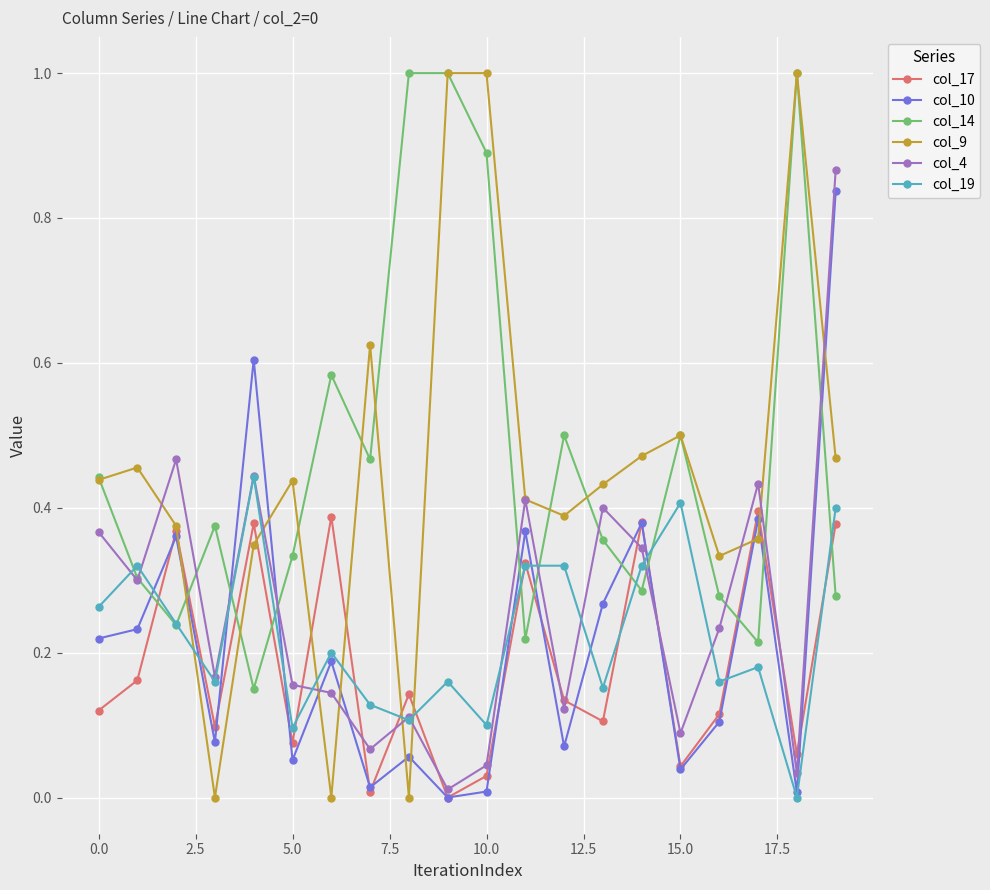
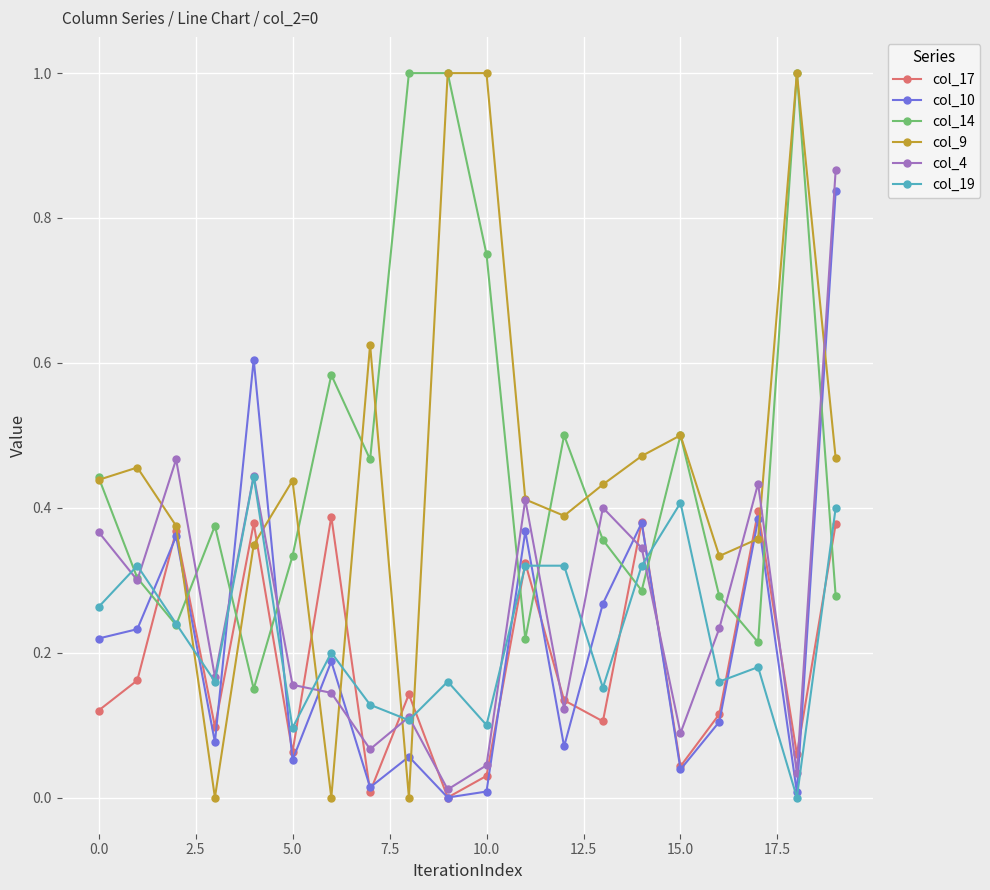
col_17, 5.0: 0.08 -> 0.06
col_14, 10.0: 0.89 -> 0.75
